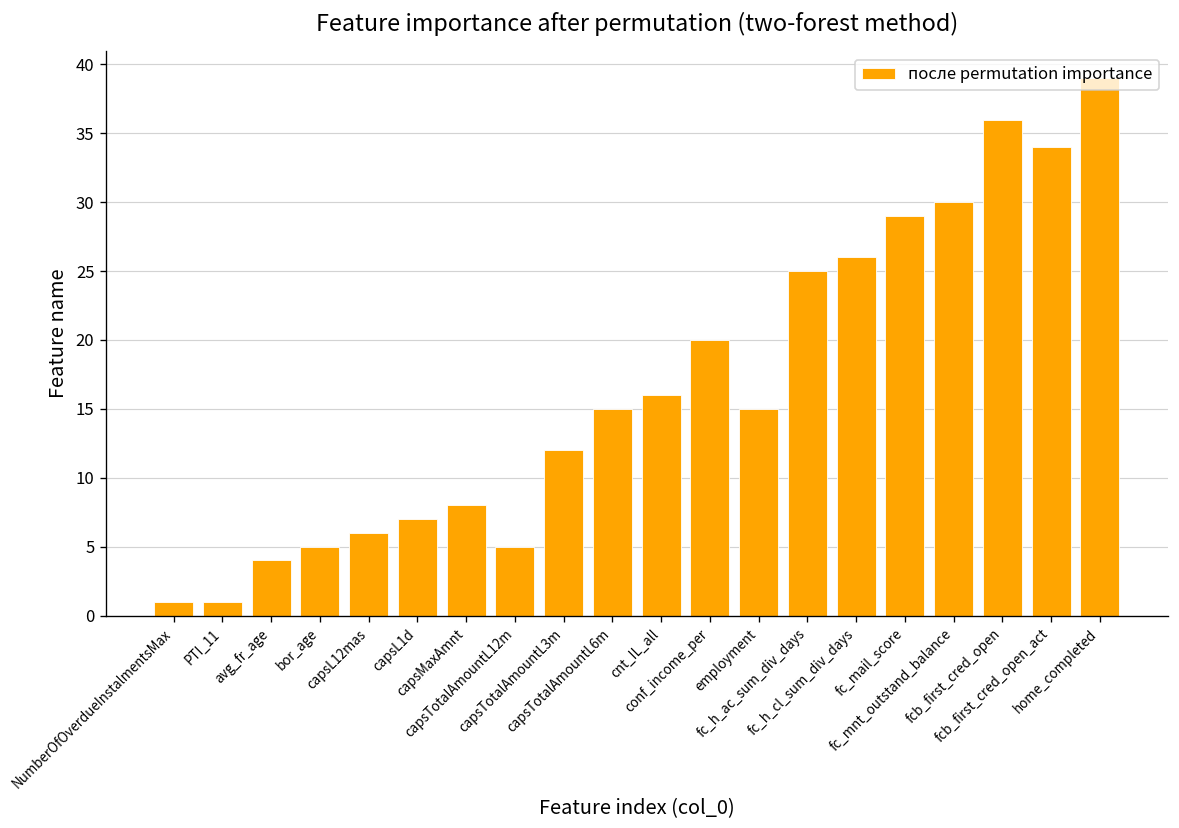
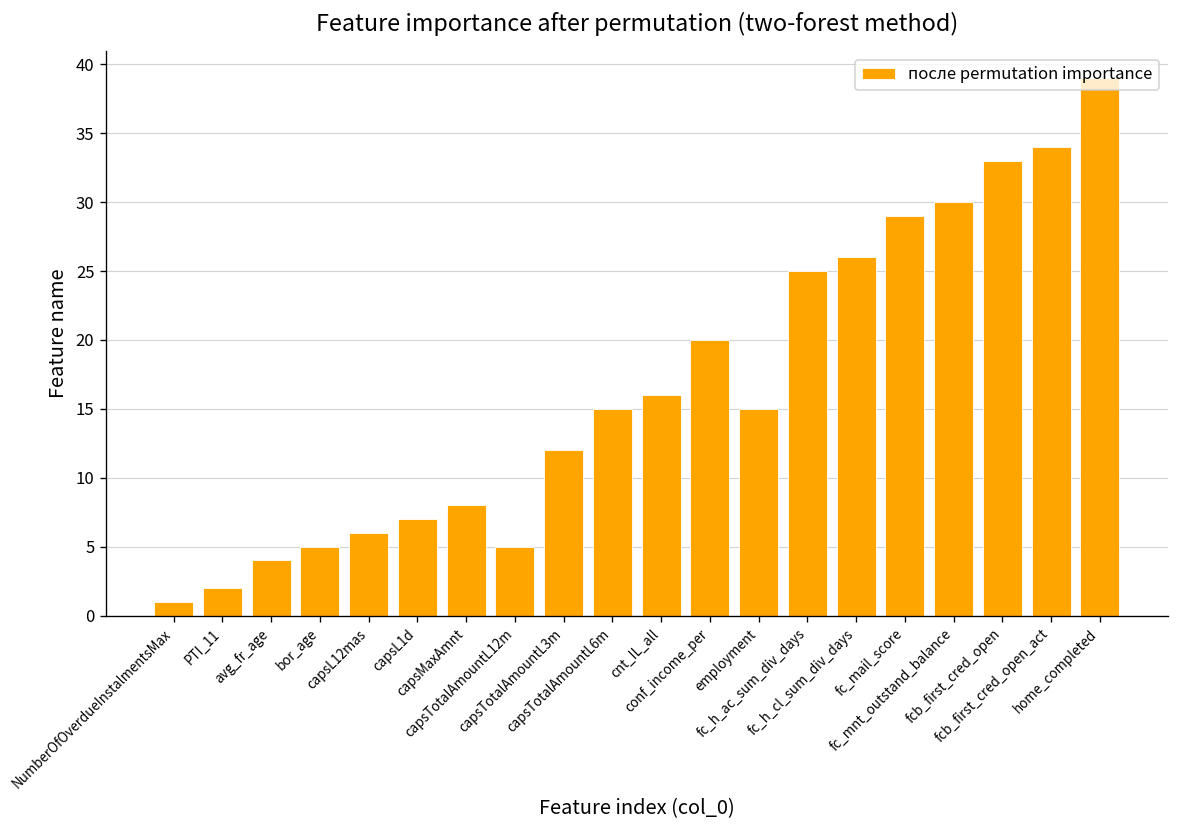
PTI_11: 1 -> 2
fcb_first_cred_open: 36 -> 33
